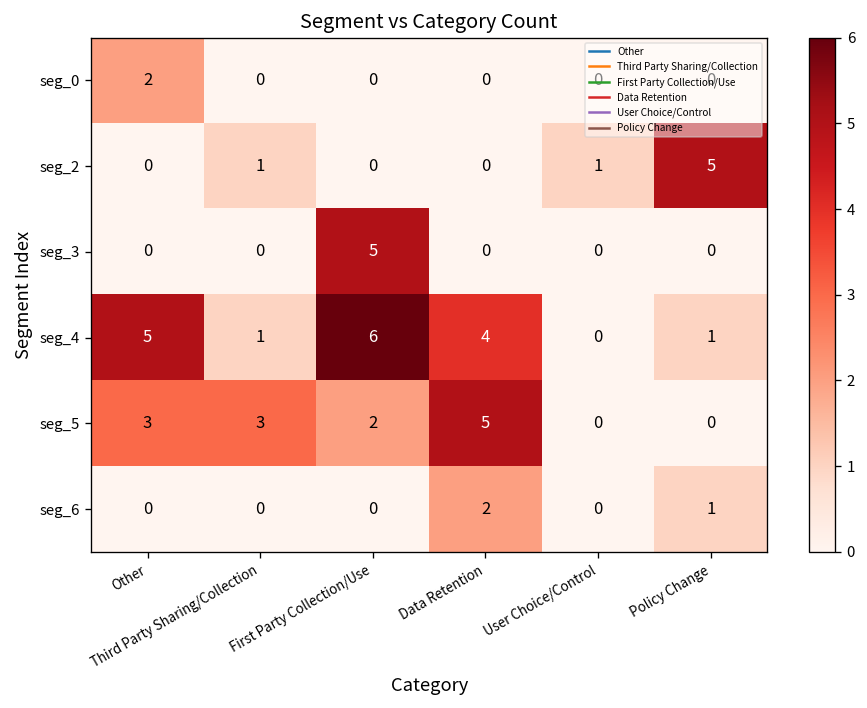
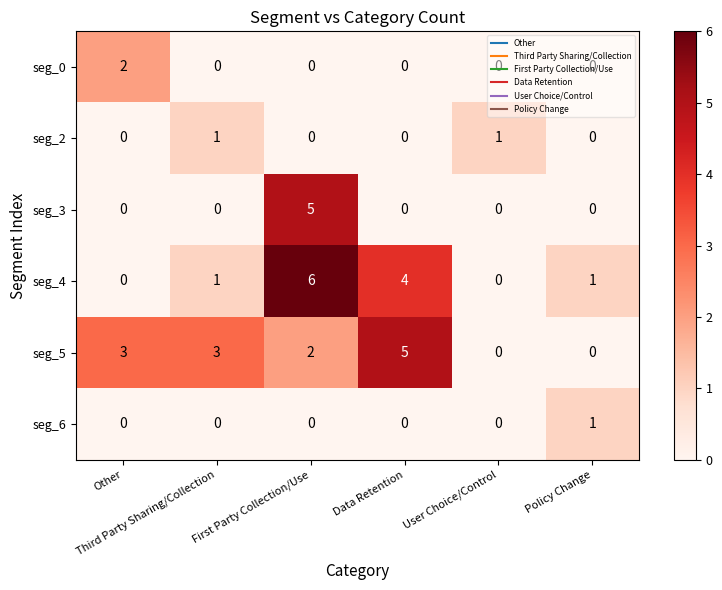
seg_2, Policy Change: 5 -> 0
seg_4, Other: 5 -> 0
seg_6, Data Retention: 2 -> 0
